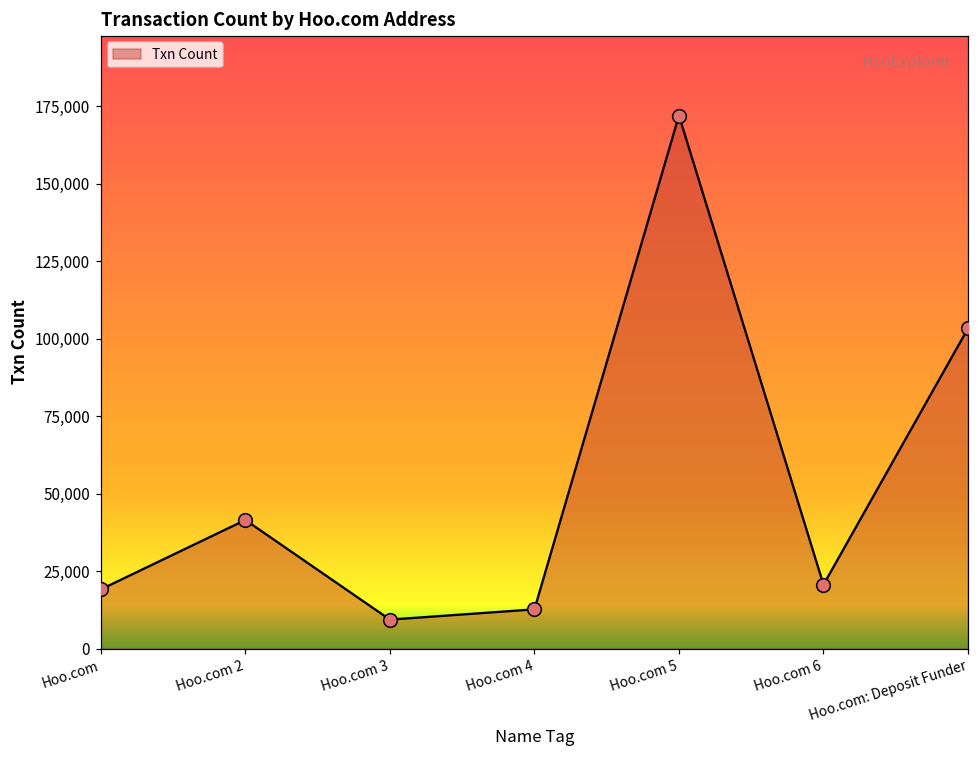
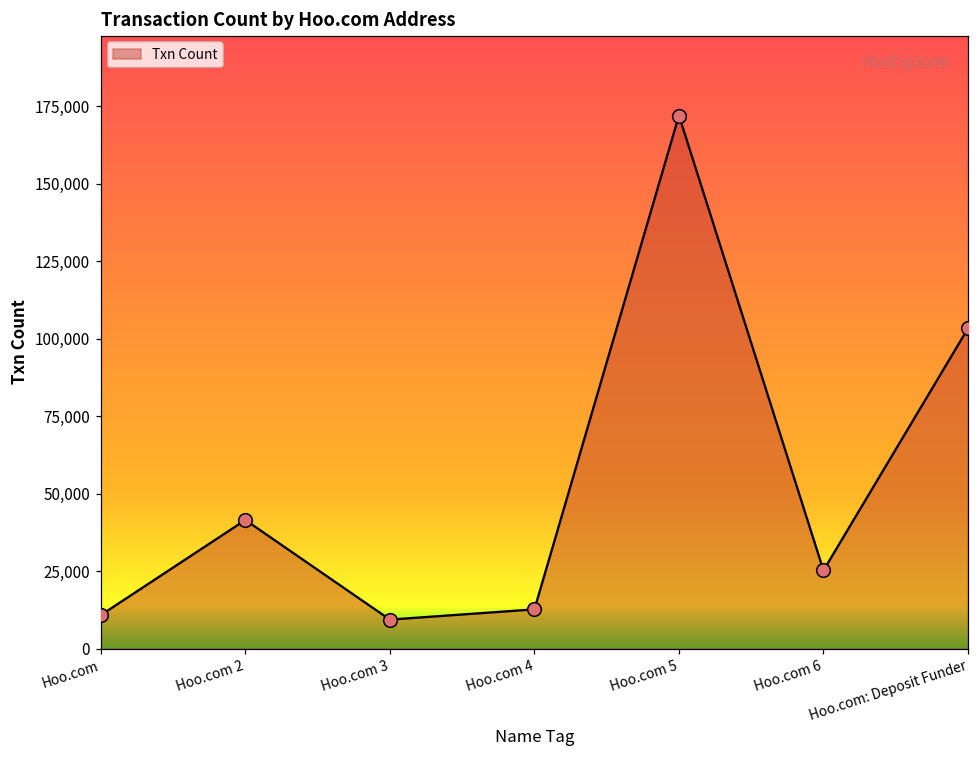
Hoo.com: 19,000 -> 11,000
Hoo.com 6: 21,000 -> 25,000
